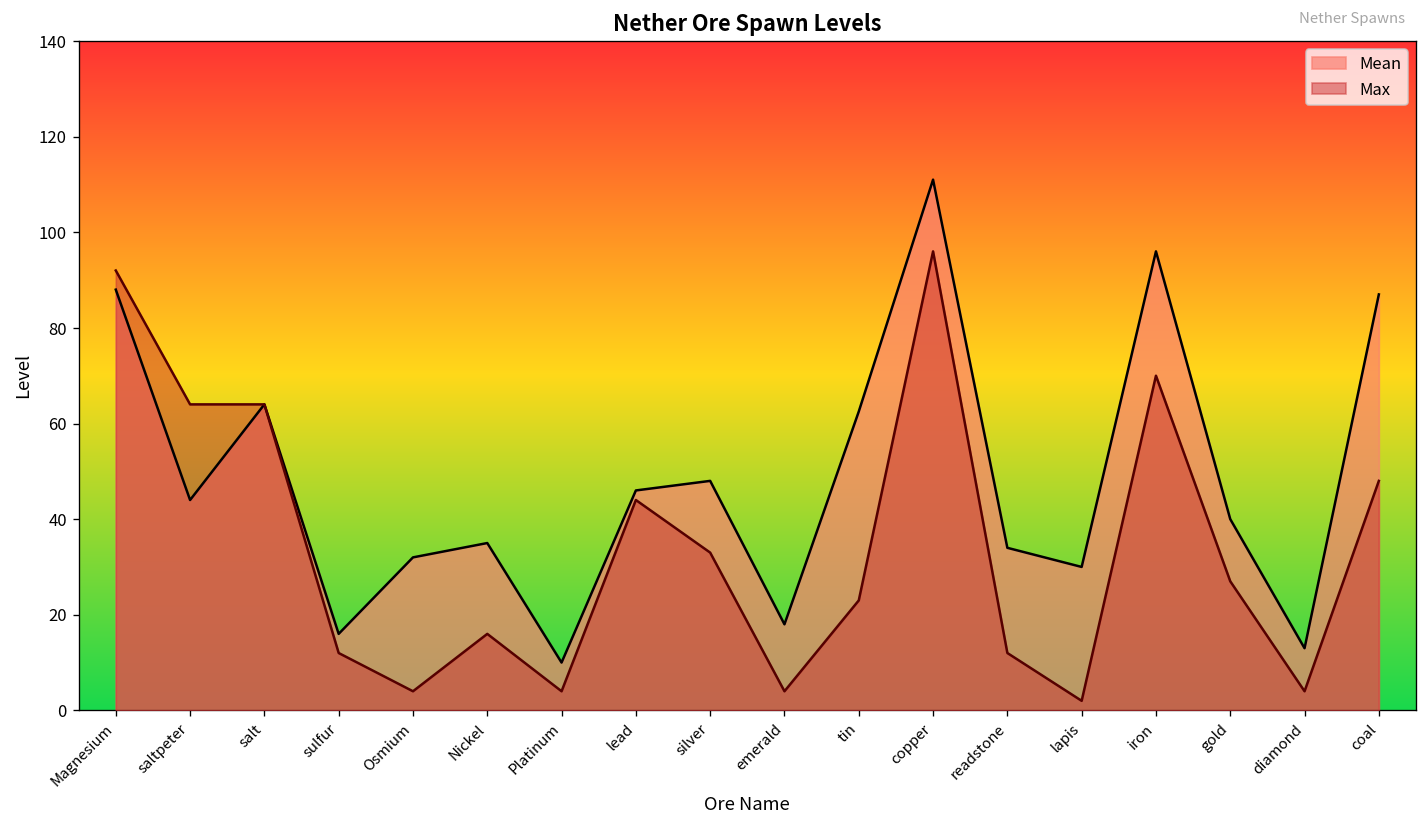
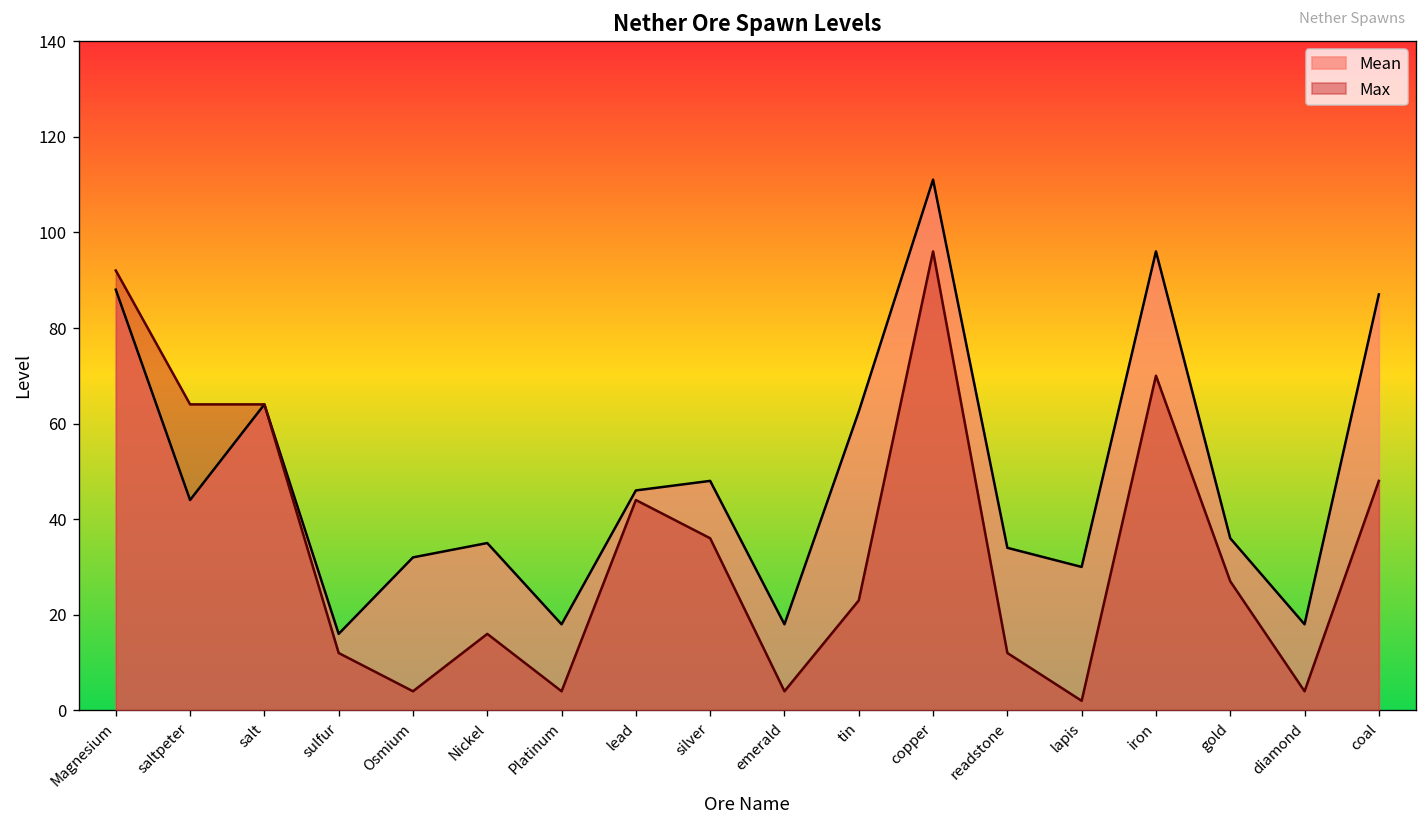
Mean, Platinum: 10 -> 18
Max, silver: 33 -> 36
Mean, gold: 40 -> 36
Mean, diamond: 13 -> 18
